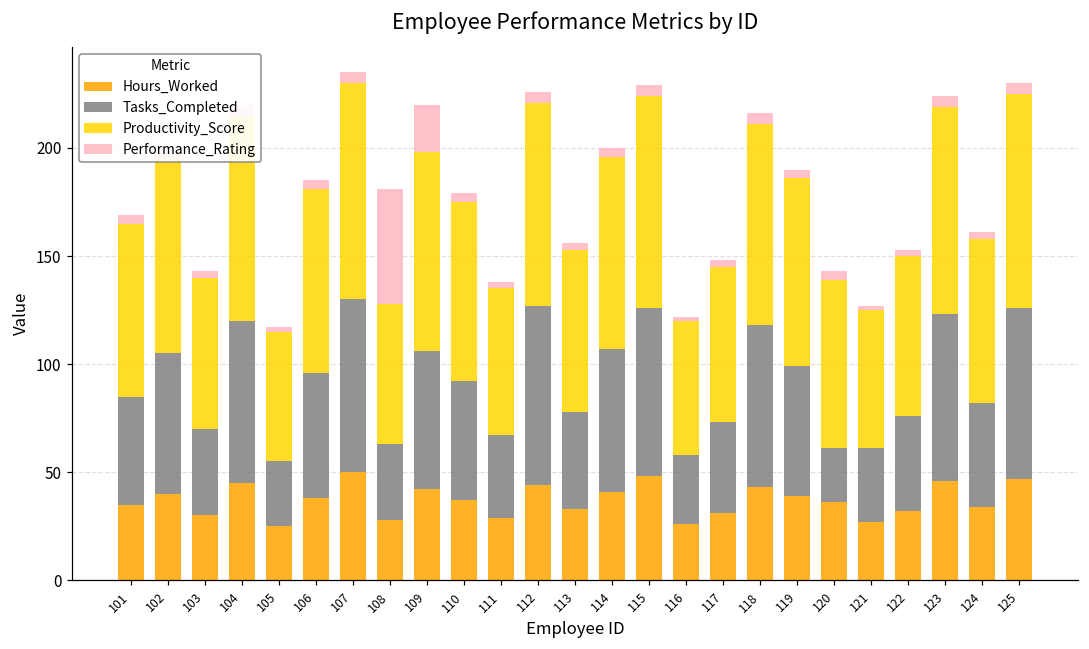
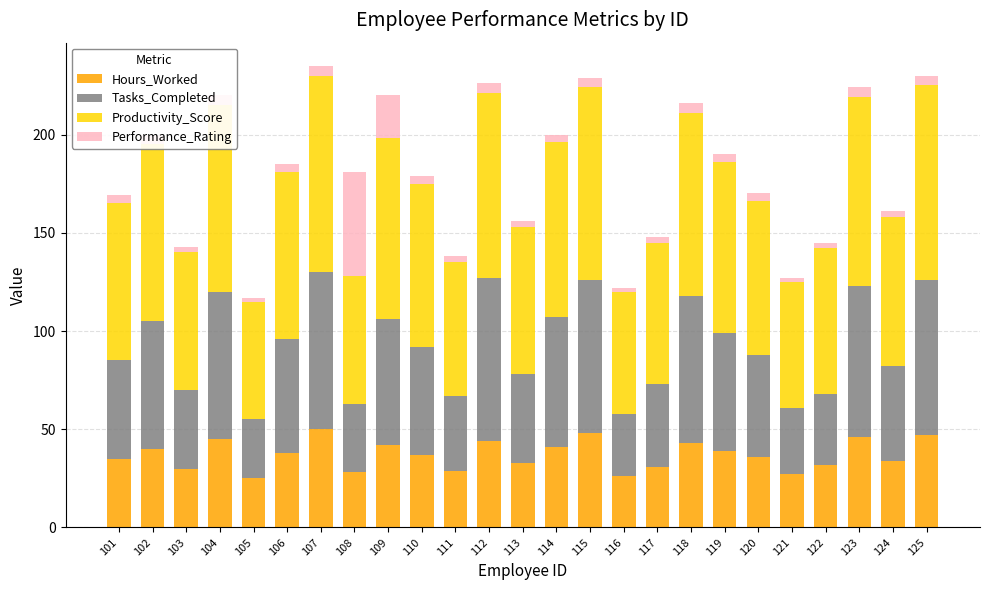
Tasks_Completed, 120: 25 -> 52
Tasks_Completed, 122: 44 -> 36
